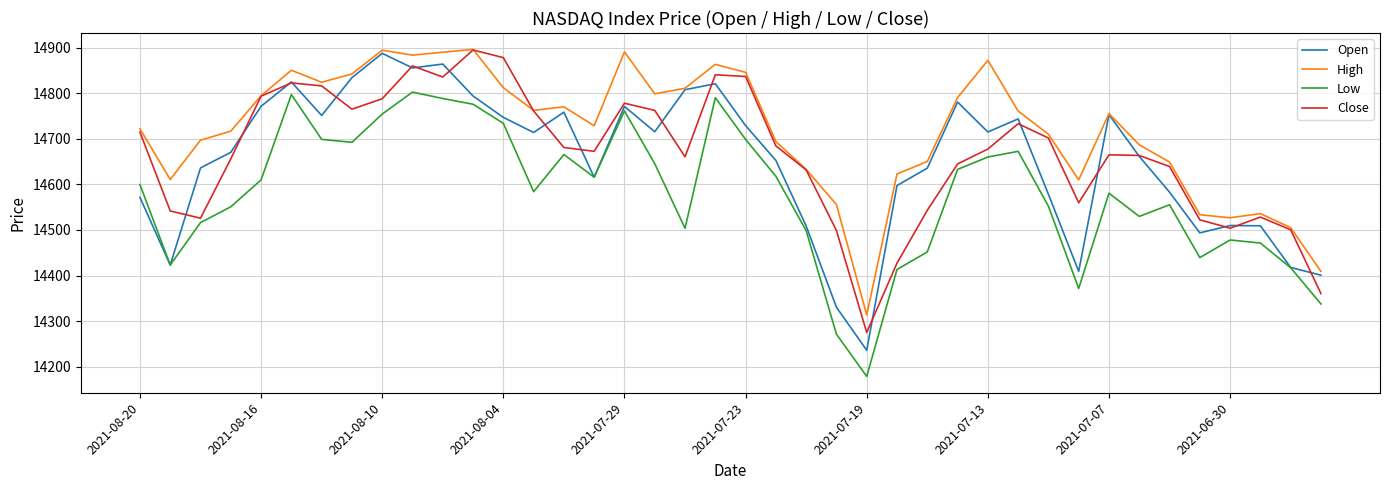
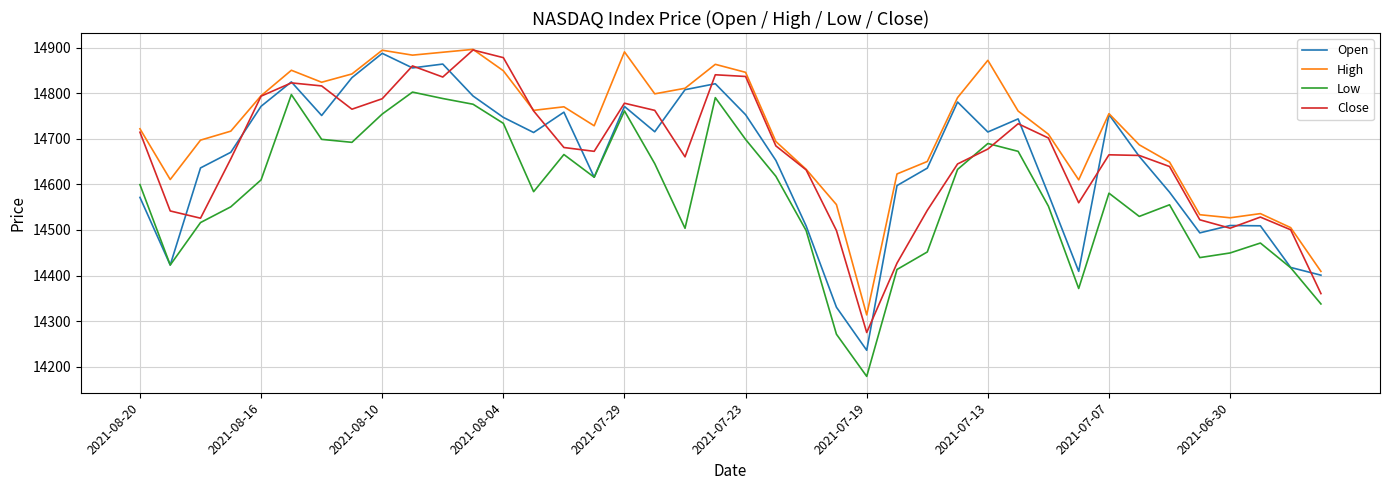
High, 2021-08-04: 14810 -> 14850
Open, 2021-07-23: 14730 -> 14750
Low, 2021-07-13: 14660 -> 14690
Low, 2021-06-30: 14480 -> 14450
